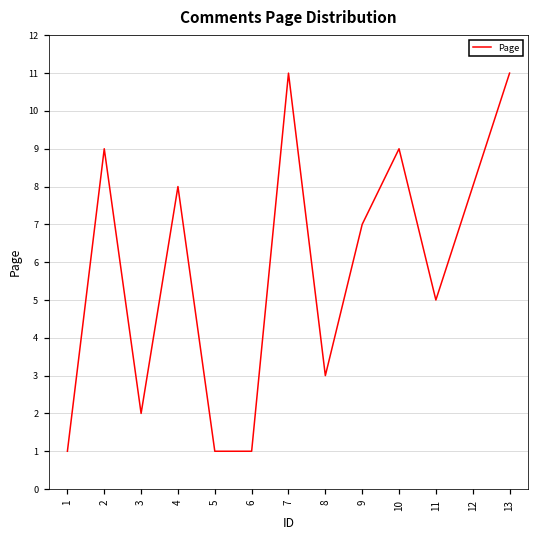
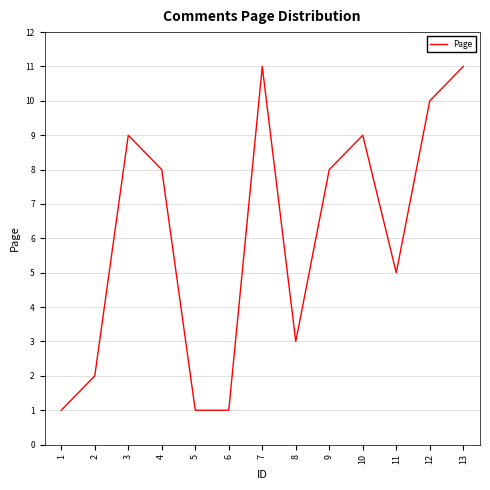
2: 9 -> 2
3: 2 -> 9
9: 7 -> 8
12: 8 -> 10
